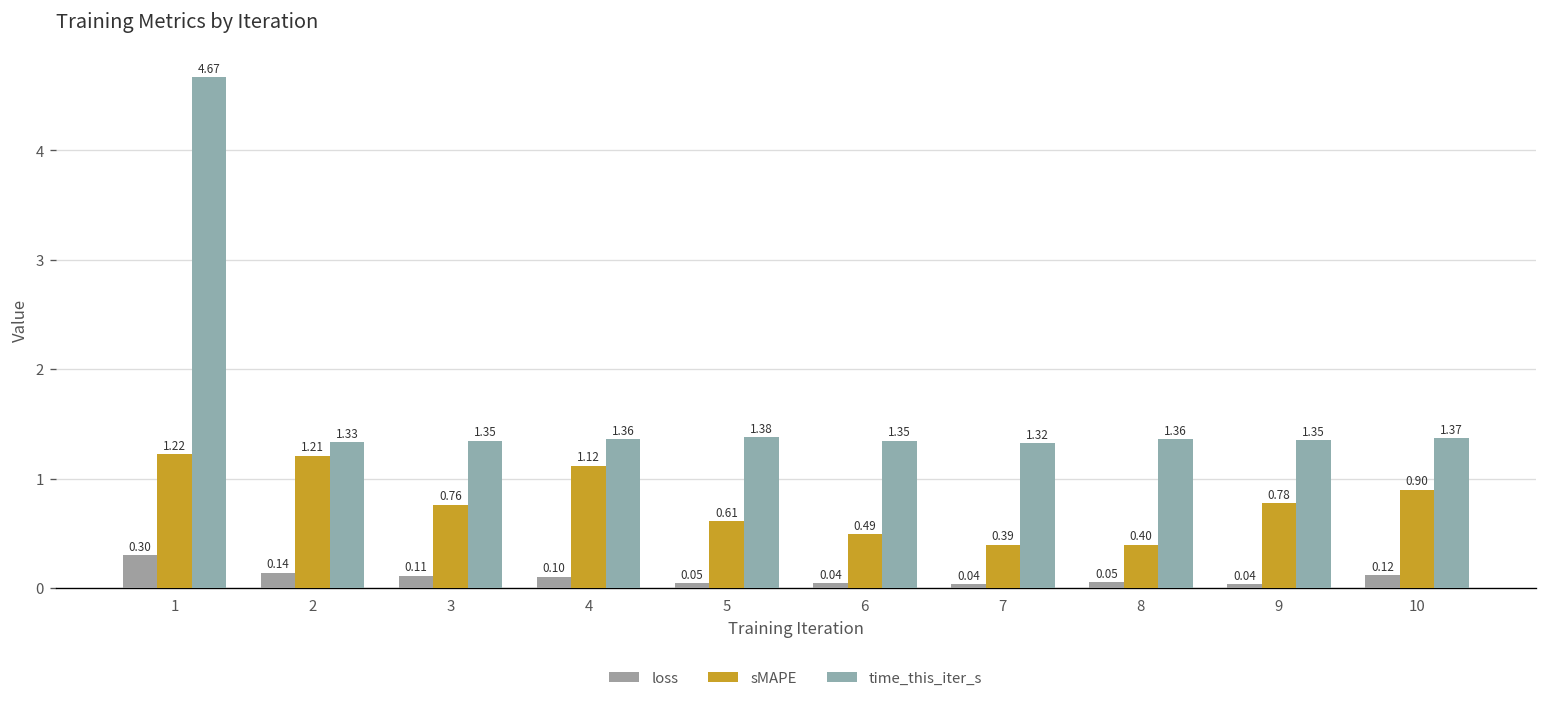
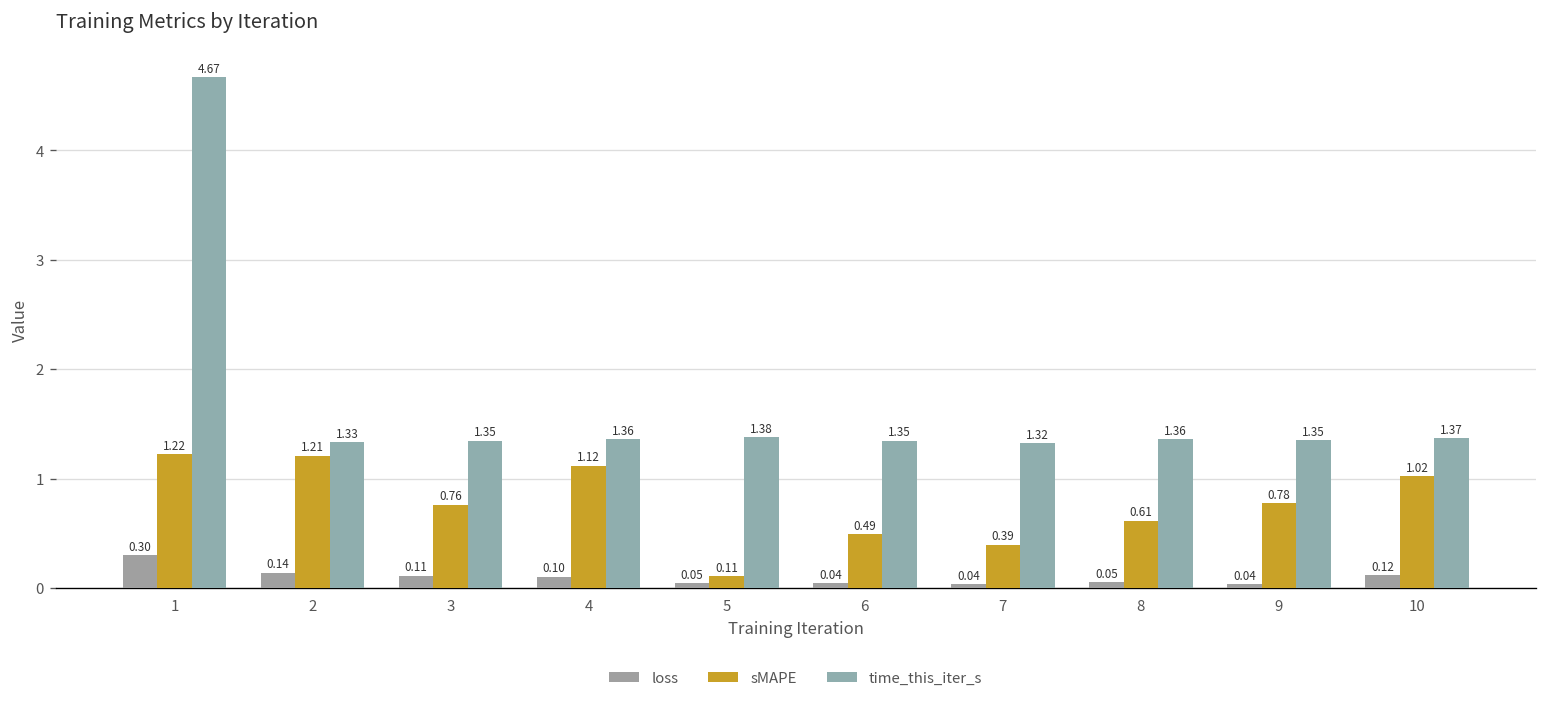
sMAPE, 5: 0.61 -> 0.11
sMAPE, 8: 0.40 -> 0.61
sMAPE, 10: 0.90 -> 1.02
